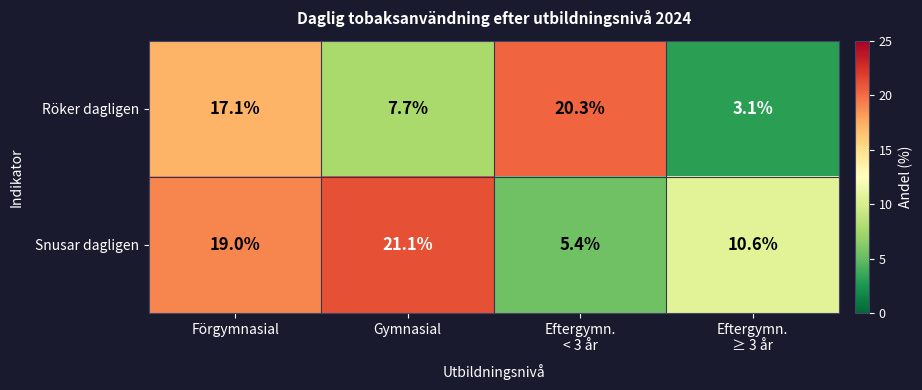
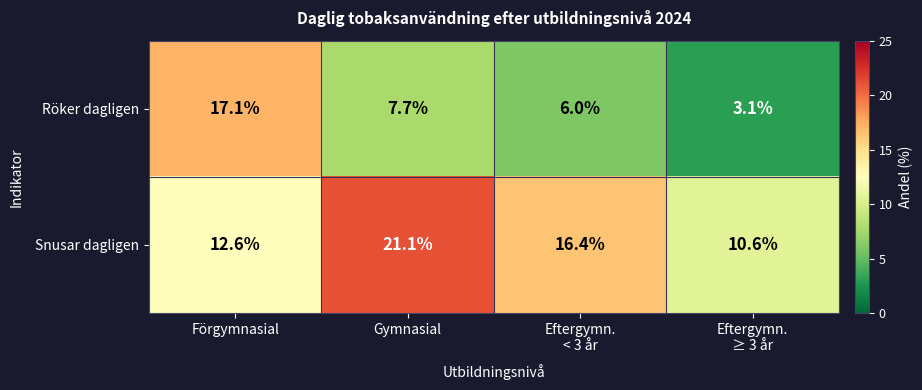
Röker dagligen, Eftergymn. < 3 år: 20.3% -> 6.0%
Snusar dagligen, Förgymnasial: 19.0% -> 12.6%
Snusar dagligen, Eftergymn. < 3 år: 5.4% -> 16.4%
